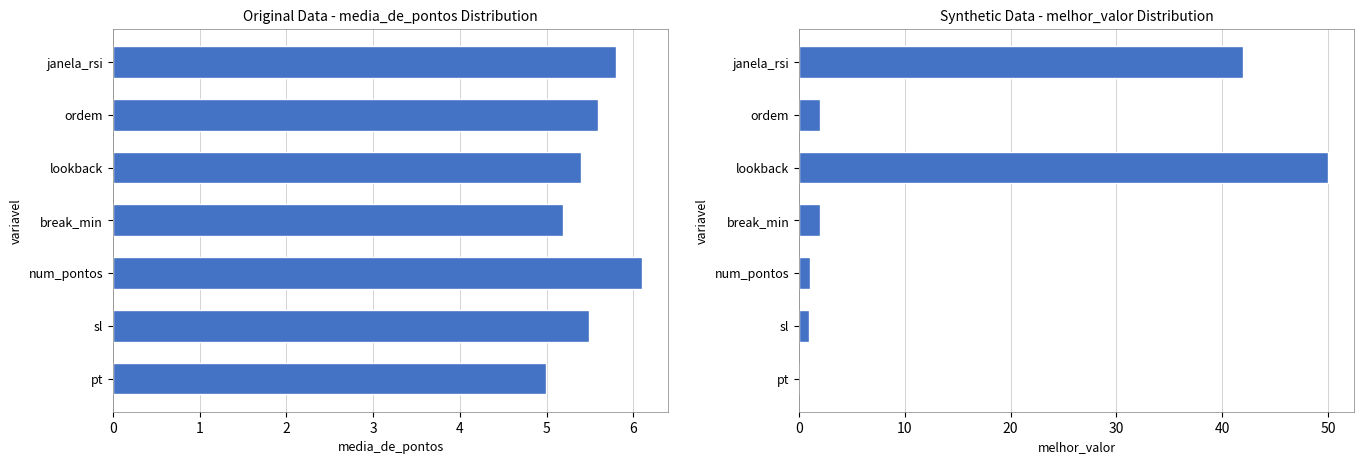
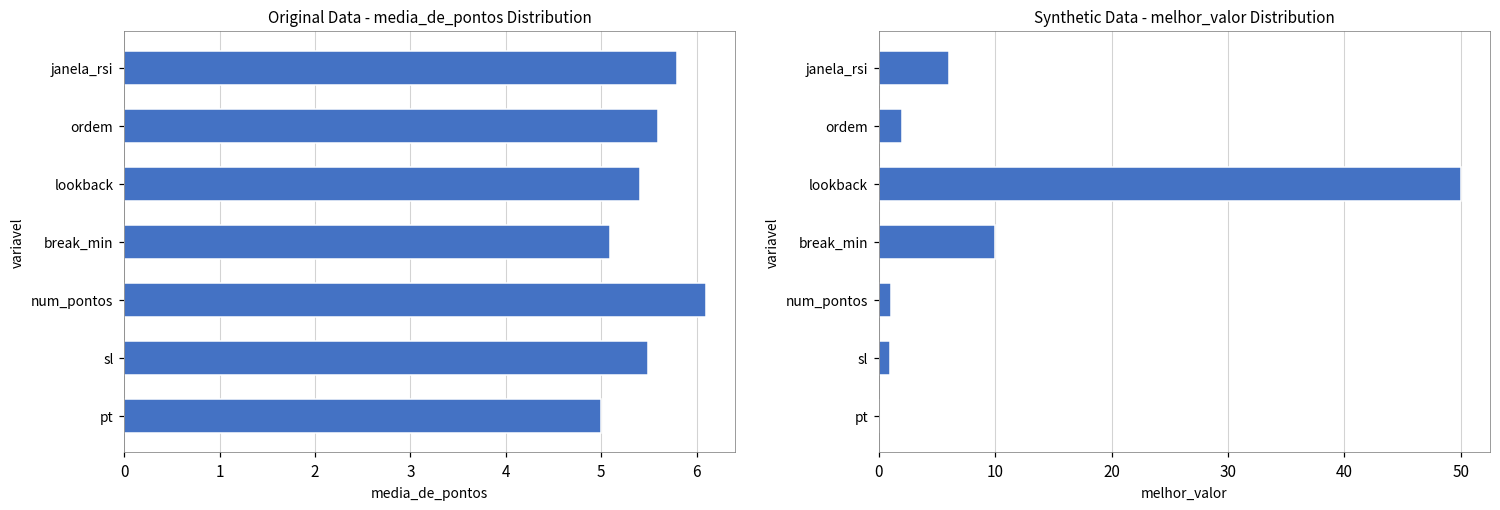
Original Data - media_de_pontos Distribution, break_min: 5.2 -> 5.1
Synthetic Data - melhor_valor Distribution, janela_rsi: 42 -> 6
Synthetic Data - melhor_valor Distribution, break_min: 2 -> 10
